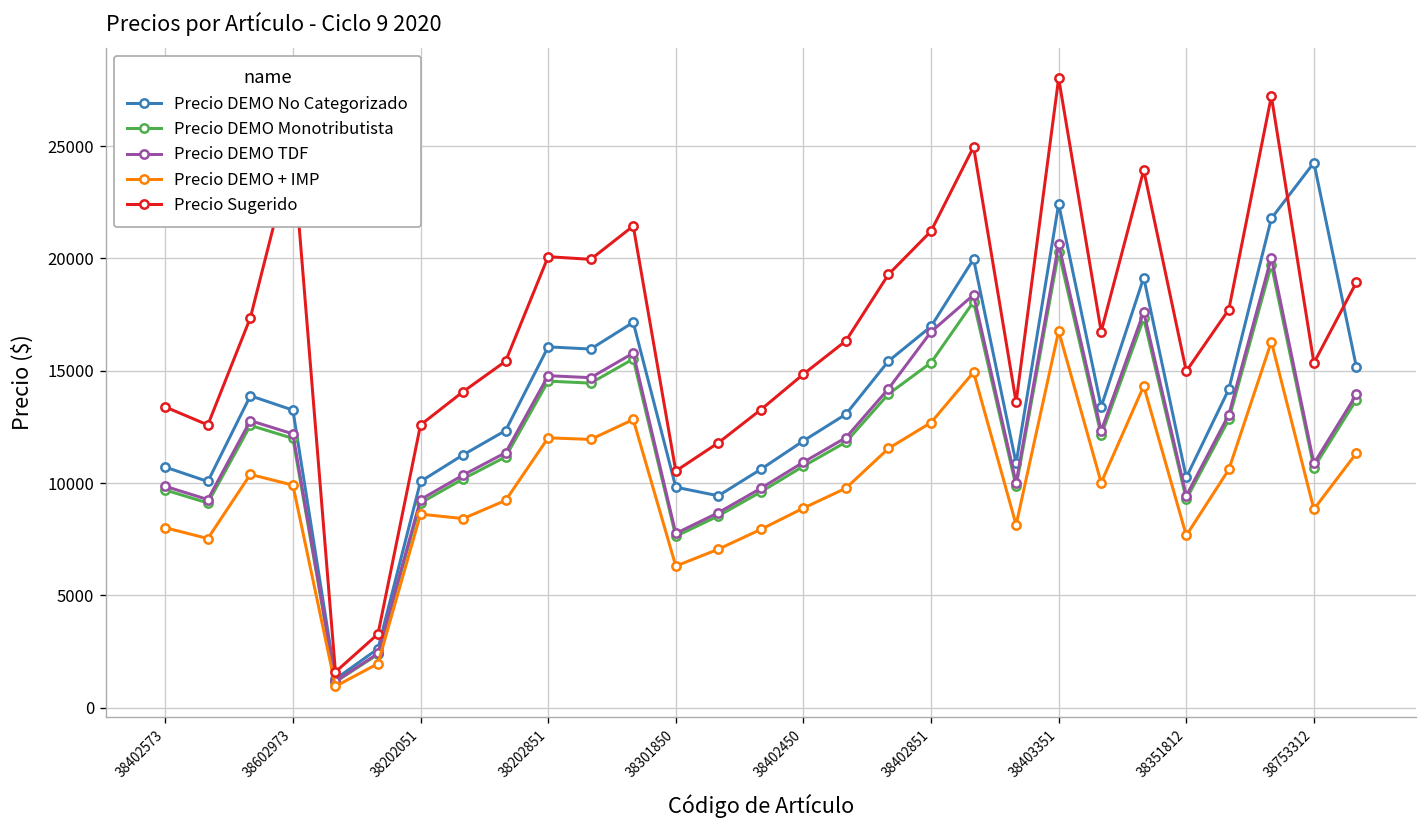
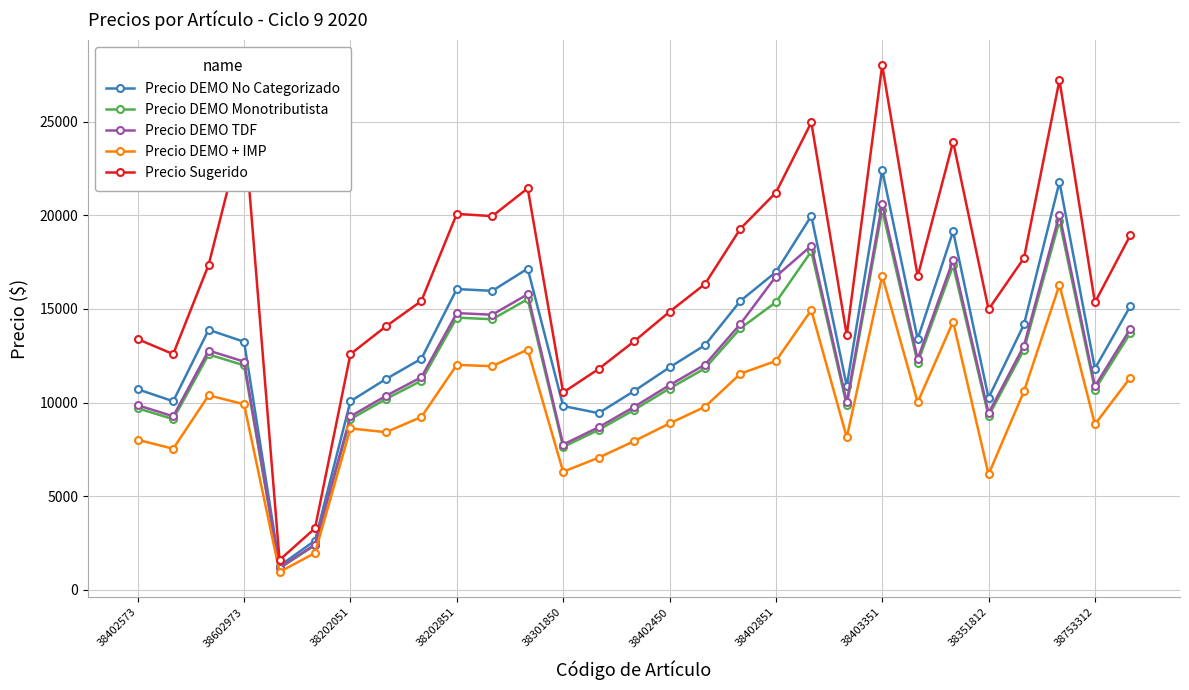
Precio DEMO + IMP, 38402851: 12700 -> 12200
Precio DEMO + IMP, 38351812: 7700 -> 6200
Precio DEMO No Categorizado, 38753312: 24300 -> 11800
